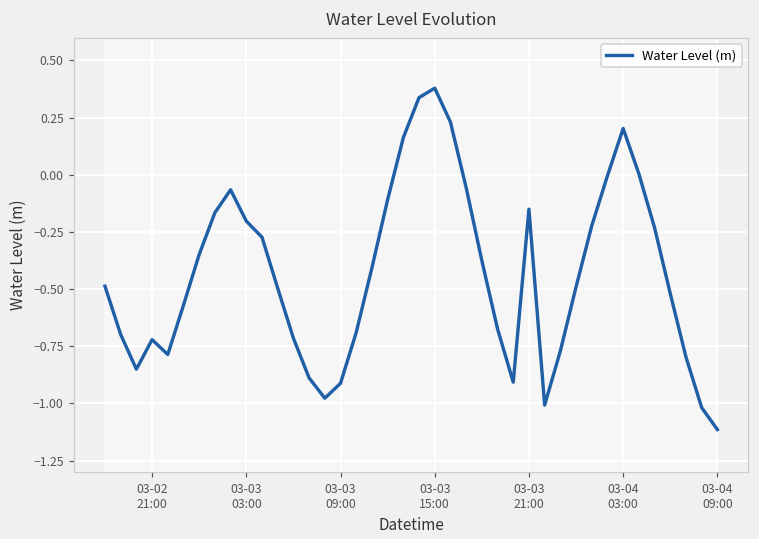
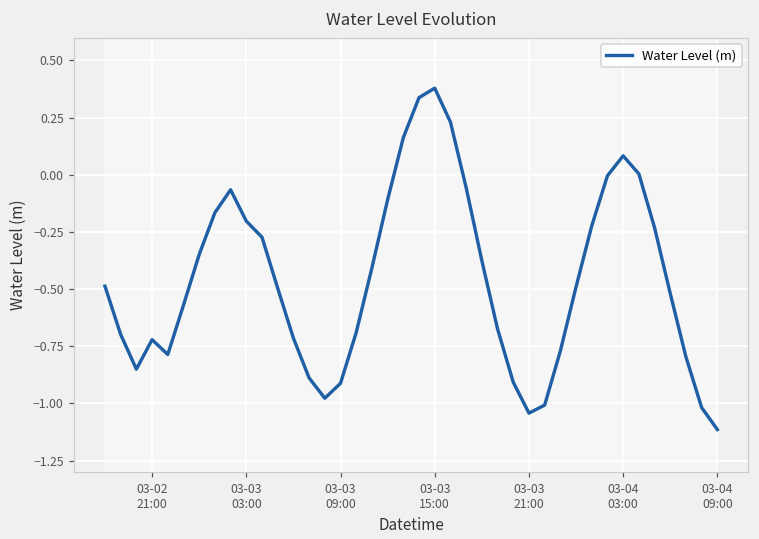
Water Level (m), 03-03 21:00: -0.15 -> -1.04
Water Level (m), 03-04 03:00: 0.20 -> 0.08
